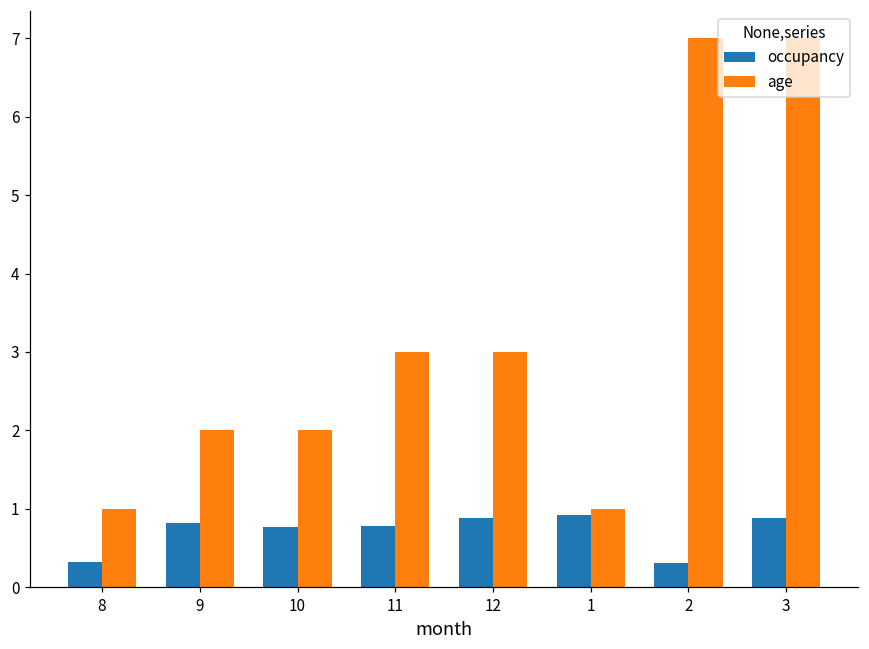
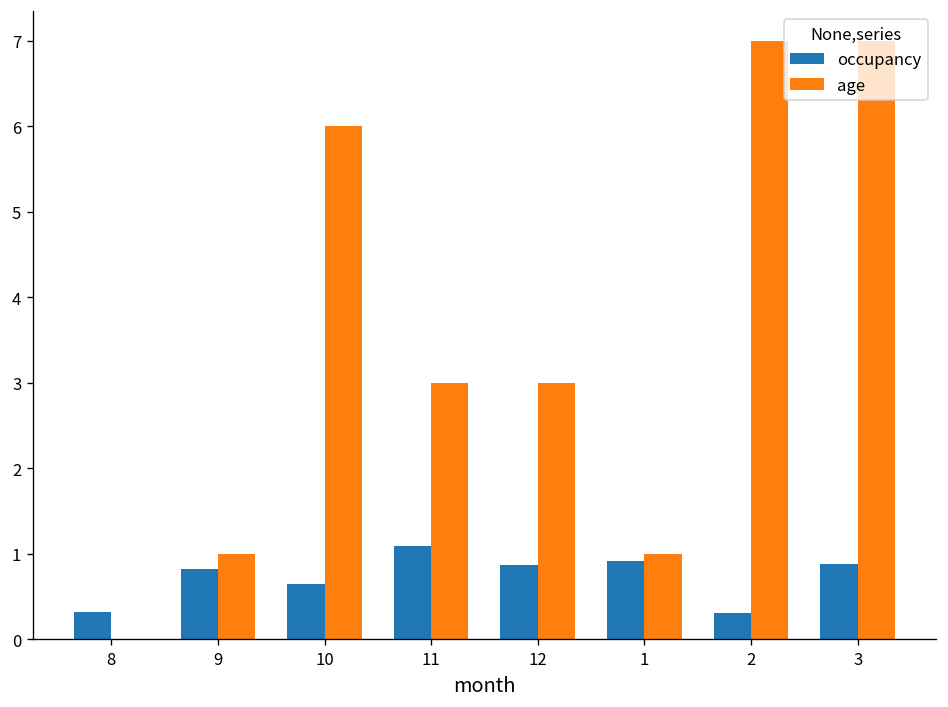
age, 8: 1 -> 0
age, 9: 2 -> 1
occupancy, 10: 0.8 -> 0.6
age, 10: 2 -> 6
occupancy, 11: 0.8 -> 1.1
